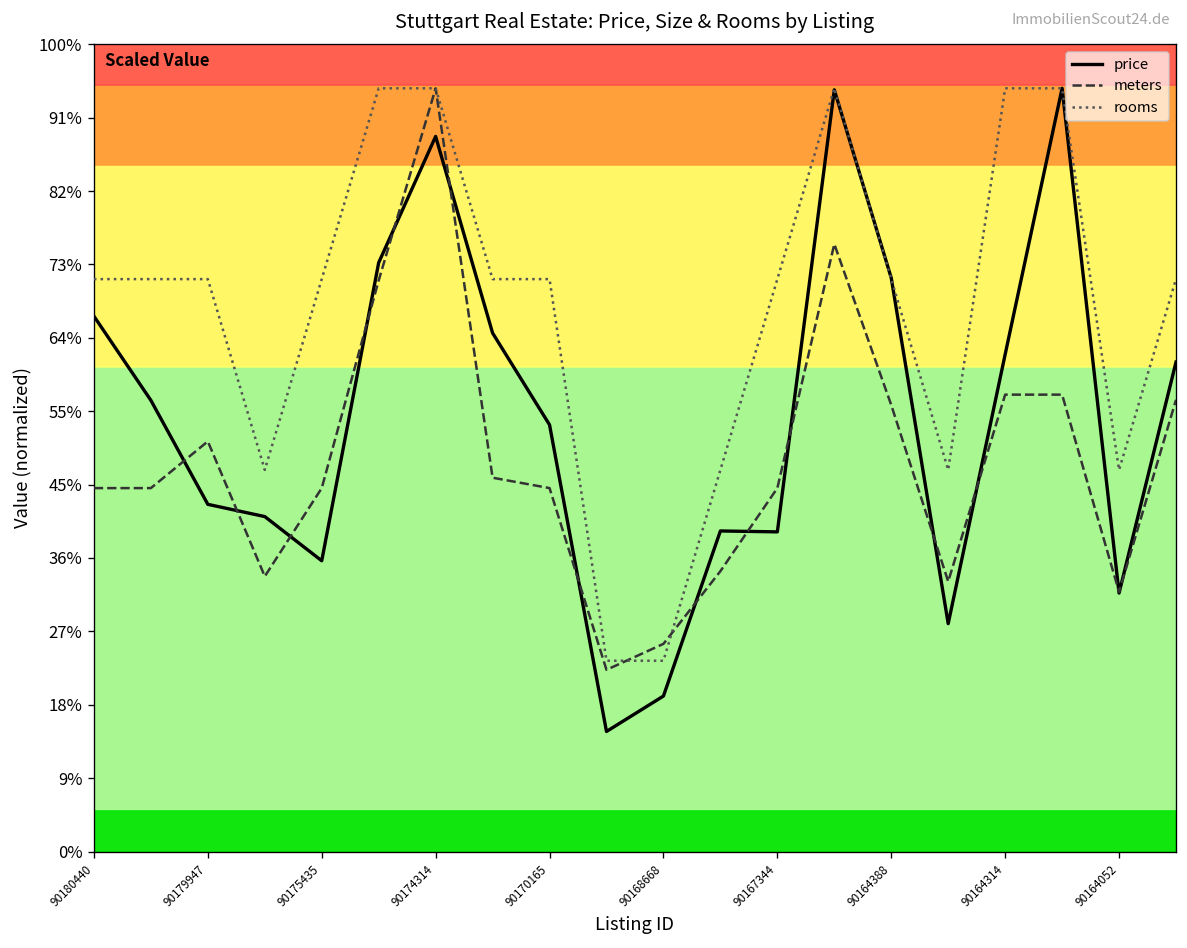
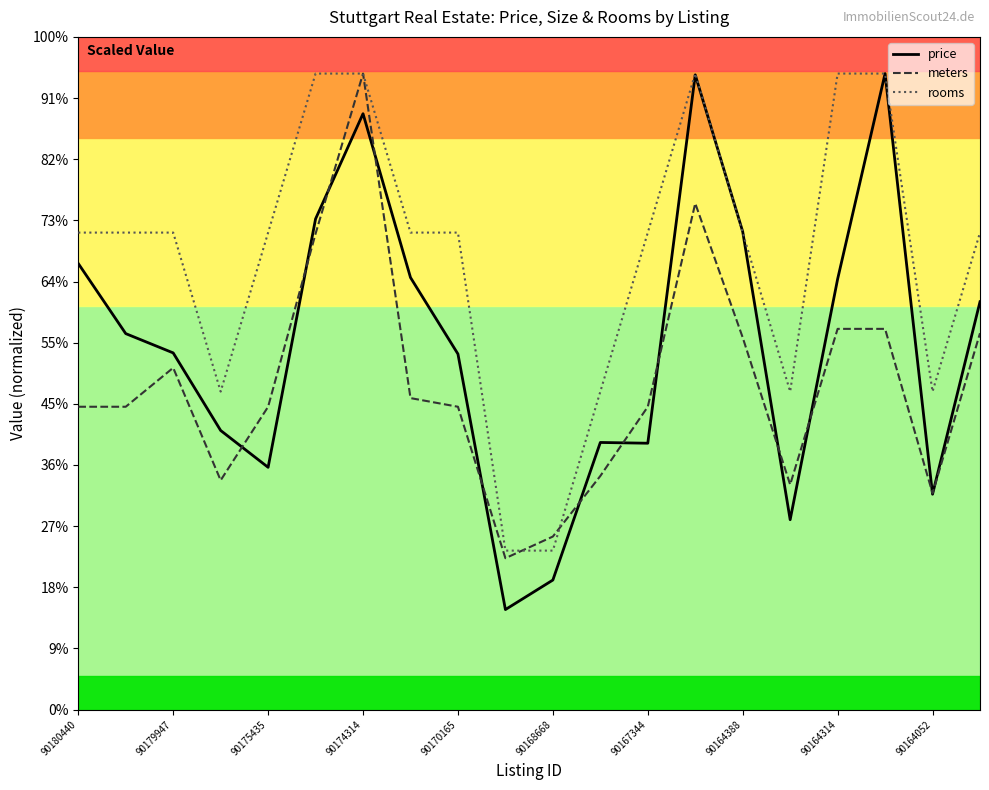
price, 90179947: 43% -> 53%
price, 90164314: 62% -> 64%
